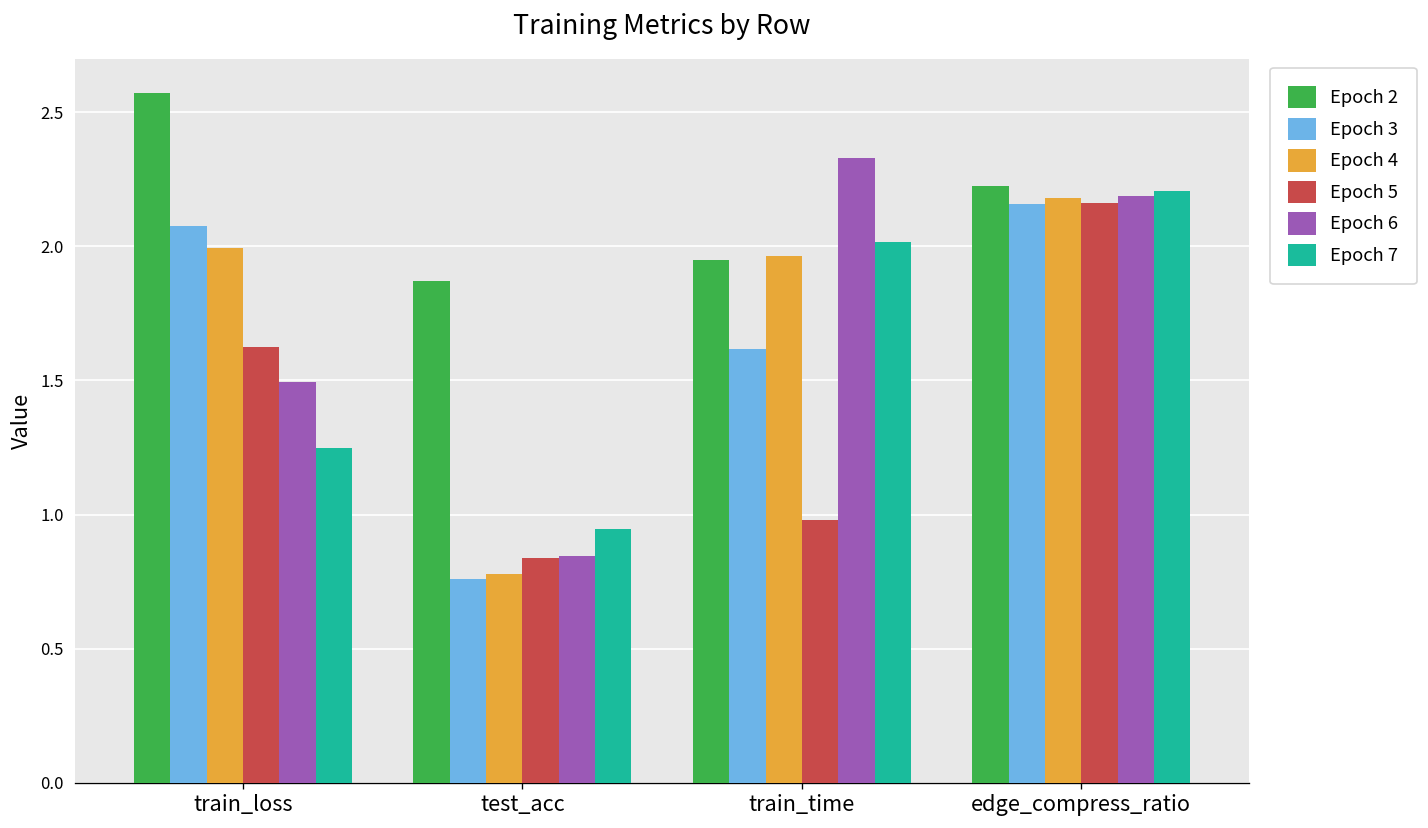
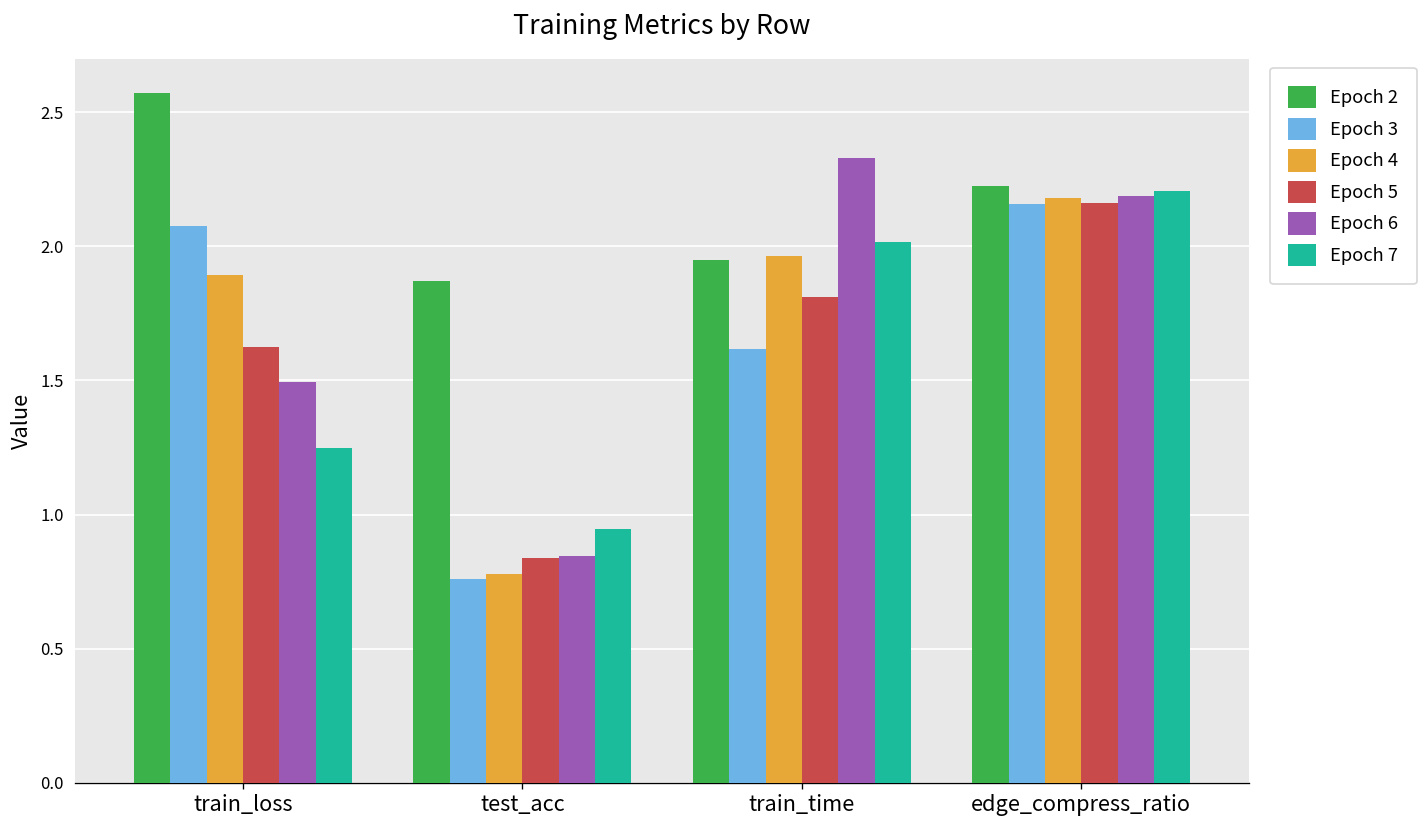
Epoch 4, train_loss: 1.99 -> 1.89
Epoch 5, train_time: 0.98 -> 1.81
